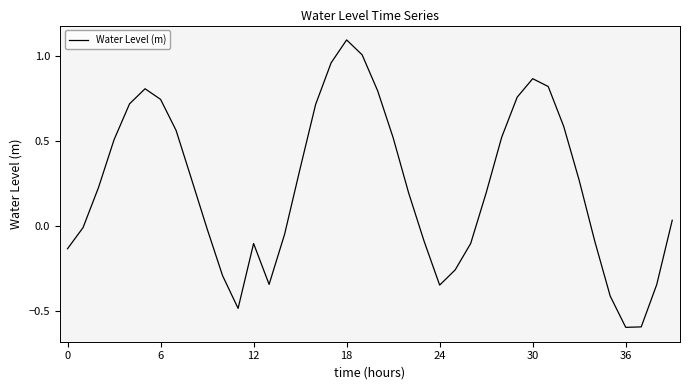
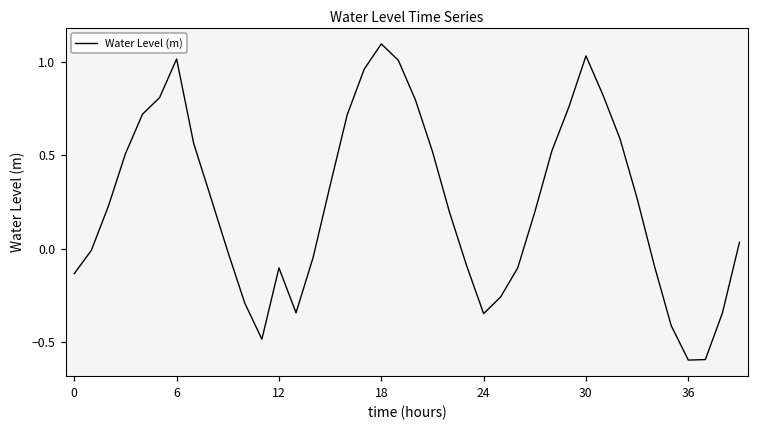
6: 0.75 -> 1.01
30: 0.87 -> 1.03
